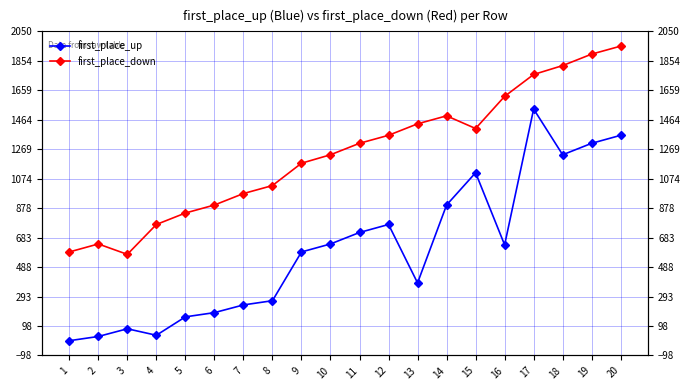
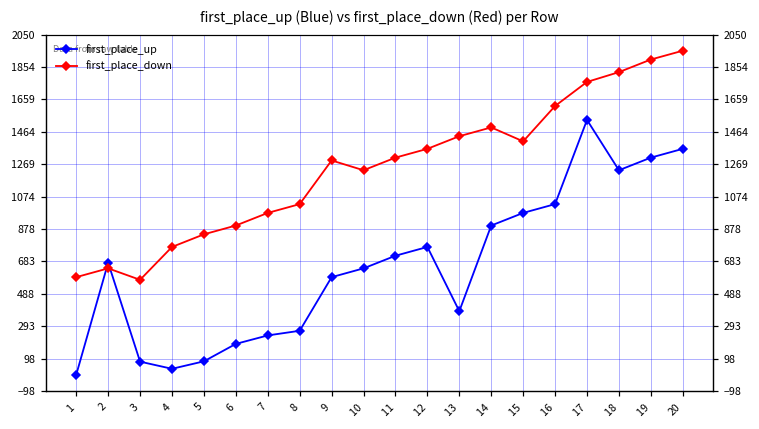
first_place_up, 2: 30 -> 680
first_place_up, 5: 160 -> 80
first_place_down, 9: 1180 -> 1290
first_place_up, 15: 1110 -> 980
first_place_up, 16: 640 -> 1030
